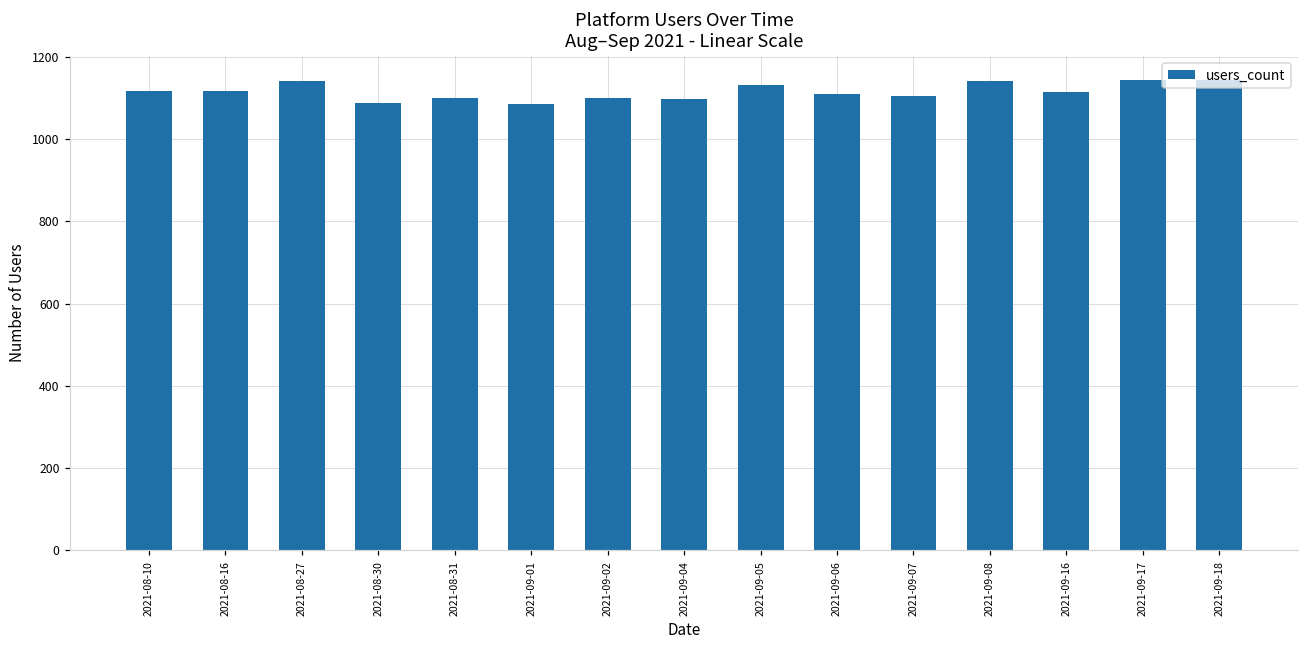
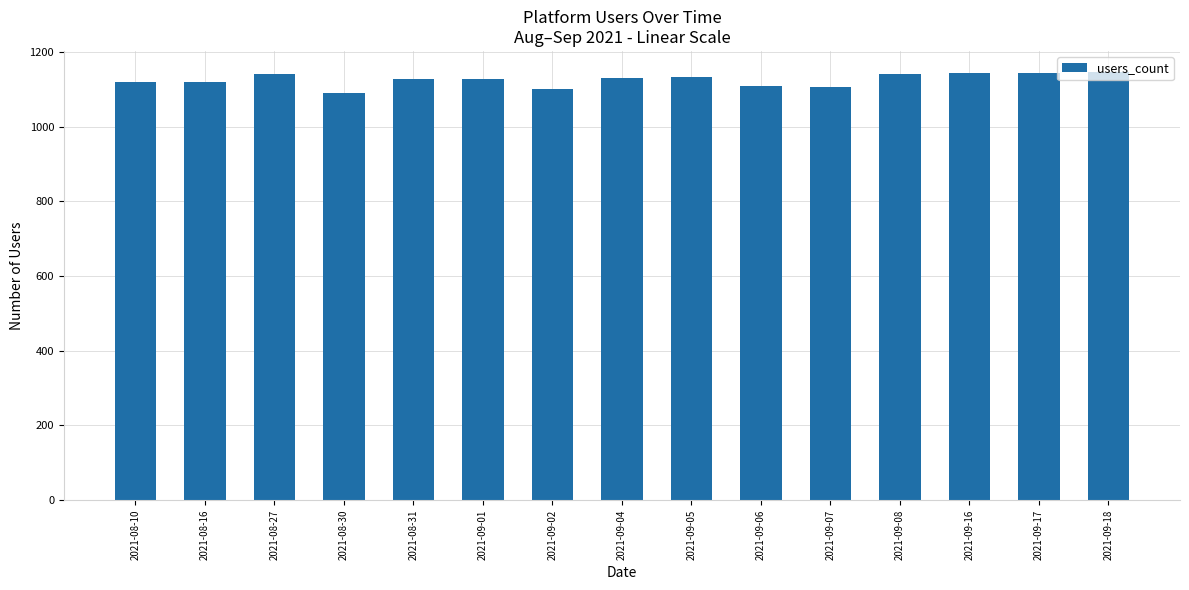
2021-08-31: 1100 -> 1130
2021-09-01: 1090 -> 1130
2021-09-04: 1100 -> 1130
2021-09-16: 1110 -> 1140
